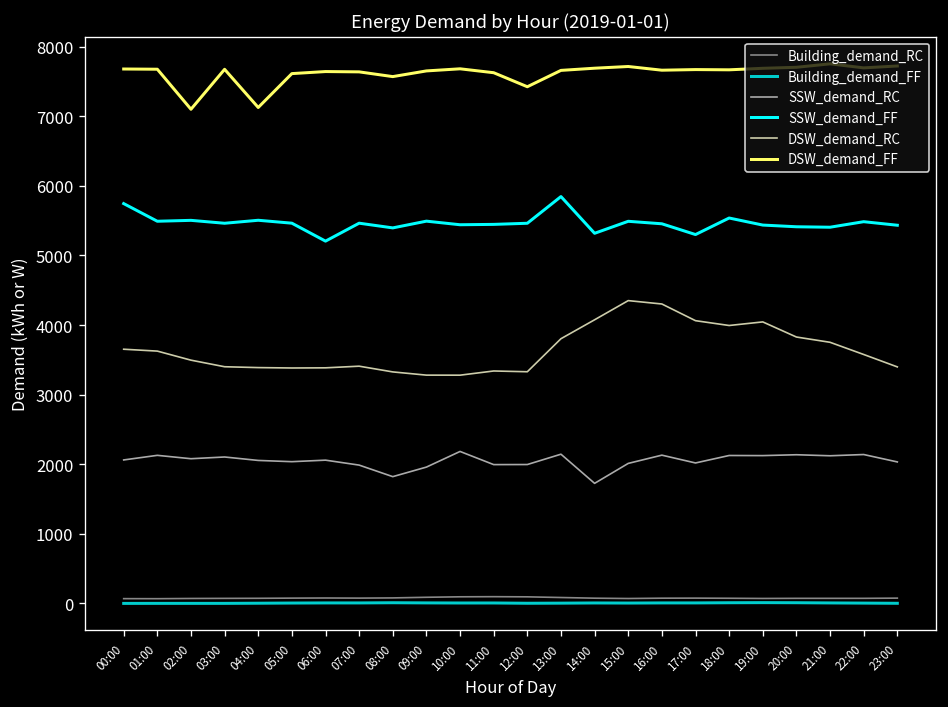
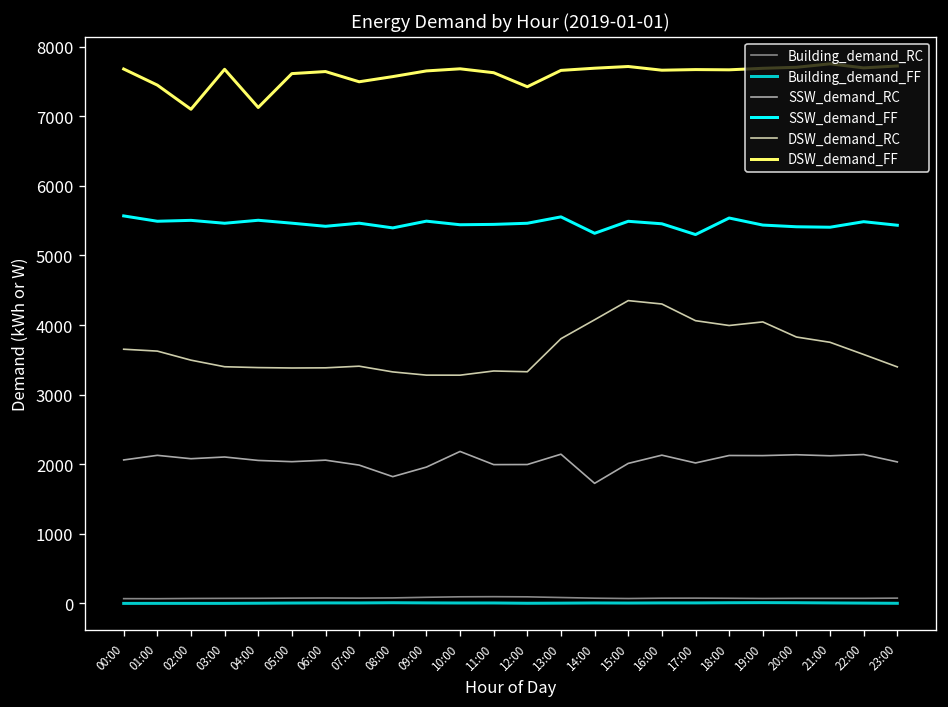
SSW_demand_FF, 00:00: 5700 -> 5600
DSW_demand_FF, 01:00: 7700 -> 7400
SSW_demand_FF, 06:00: 5200 -> 5400
DSW_demand_FF, 07:00: 7600 -> 7500
SSW_demand_FF, 13:00: 5800 -> 5600
